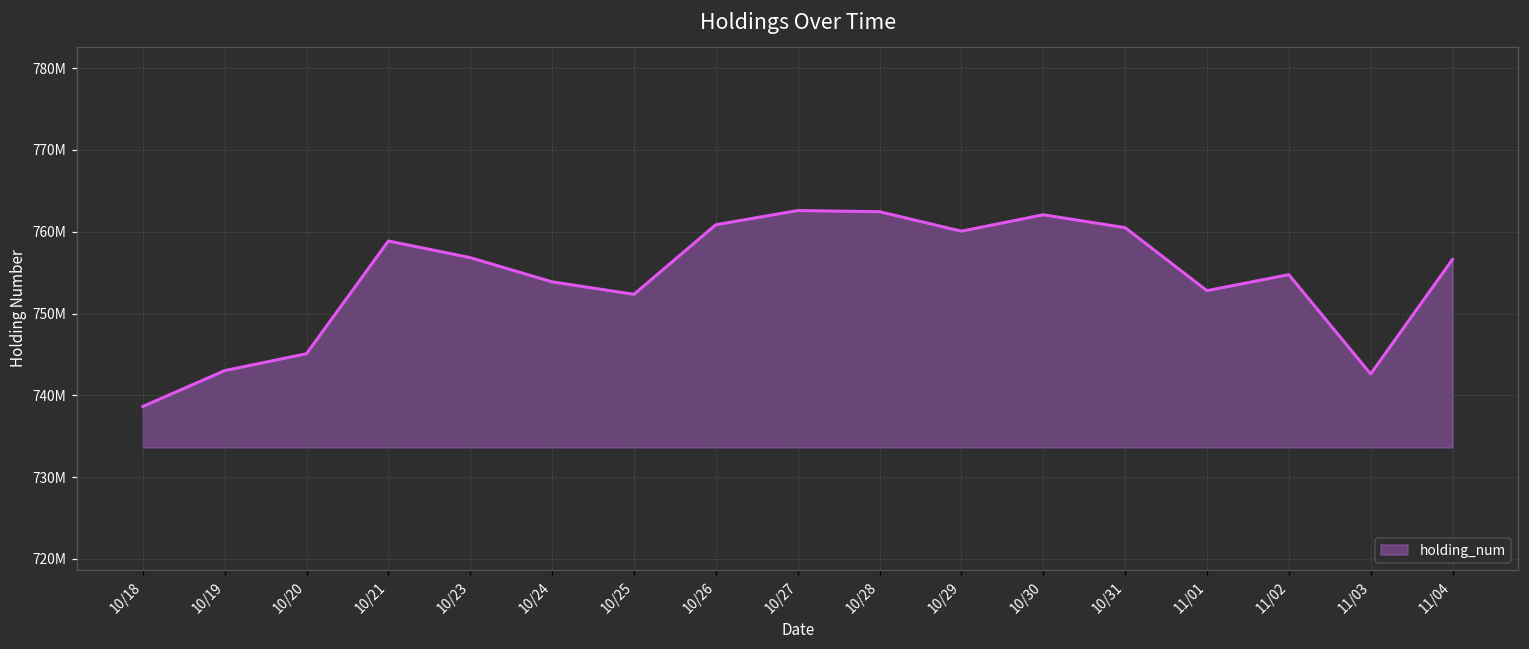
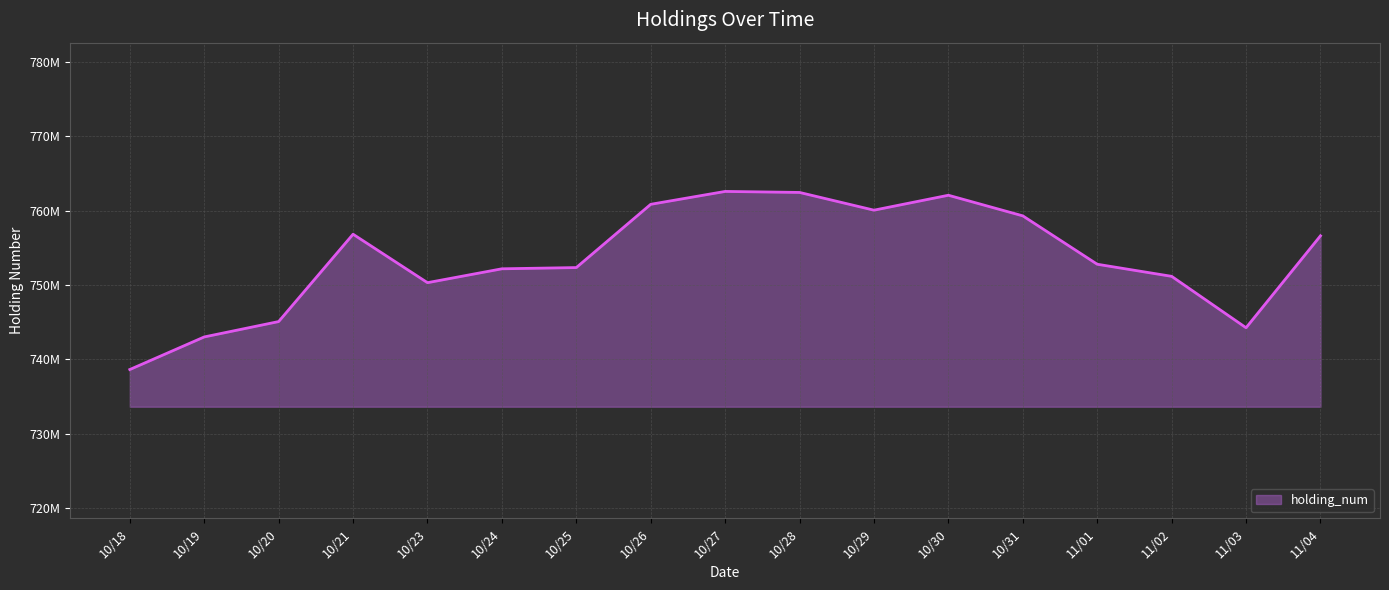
10/21: 759000000 -> 757000000
10/23: 757000000 -> 750000000
10/24: 754000000 -> 752000000
10/31: 760000000 -> 759000000
11/02: 755000000 -> 751000000
11/03: 743000000 -> 744000000
